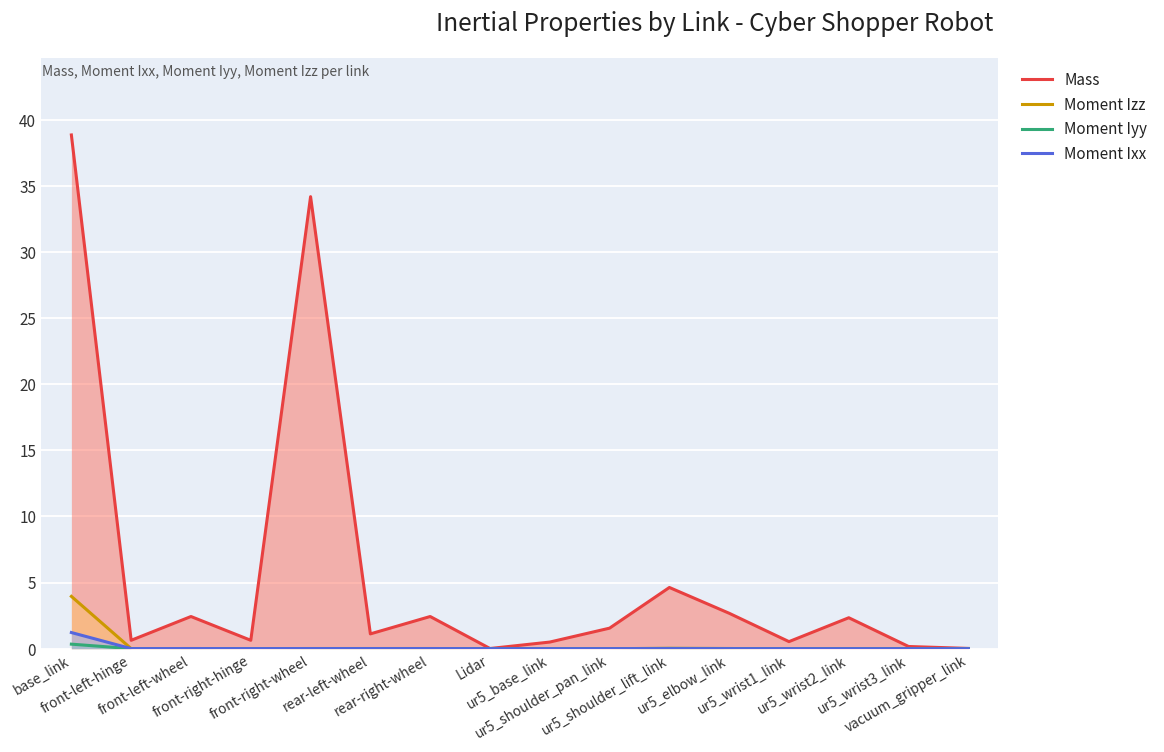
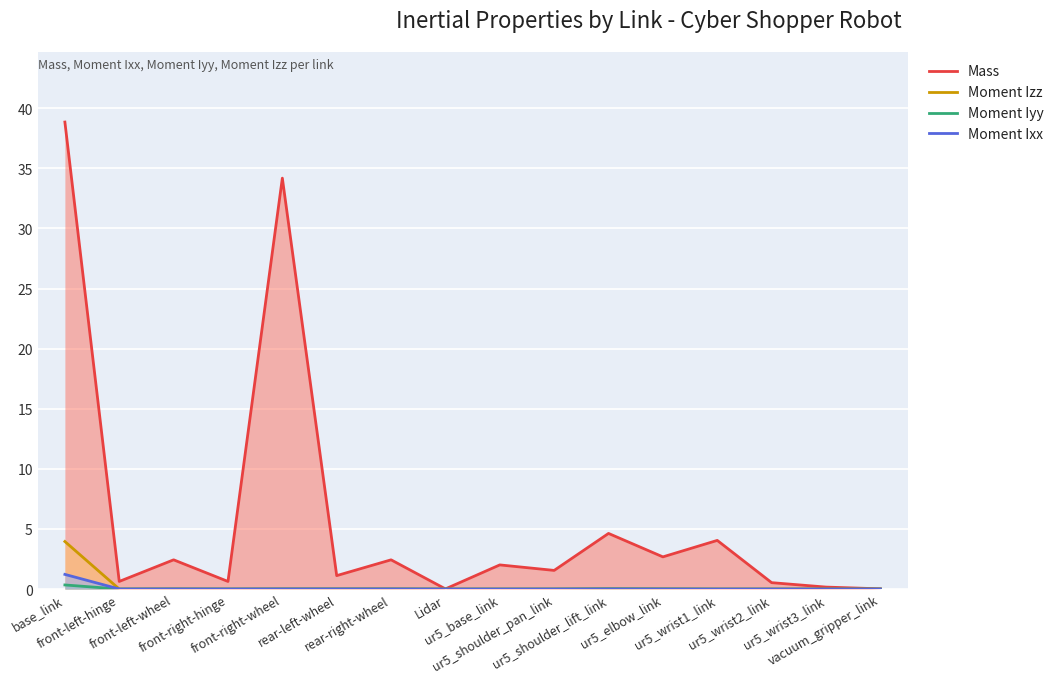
Mass, ur5_base_link: 0.5 -> 2.0
Mass, ur5_wrist1_link: 0.5 -> 4.0
Mass, ur5_wrist2_link: 2.3 -> 0.5
